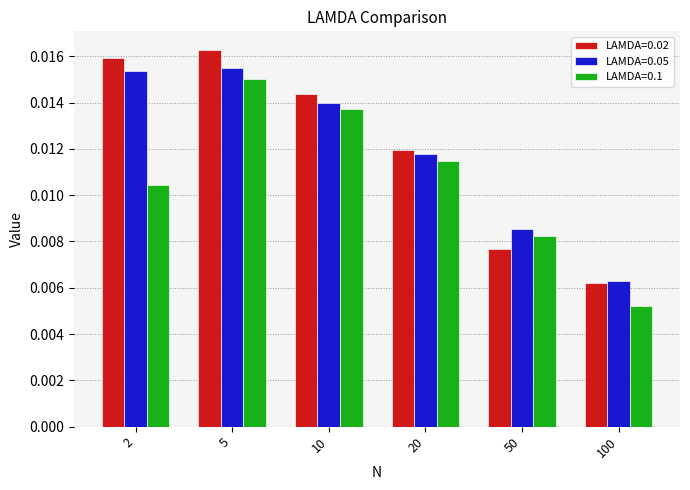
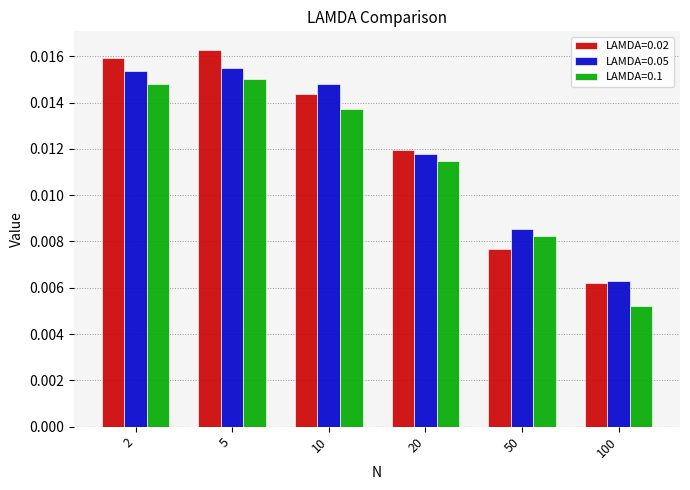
LAMDA=0.1, 2: 0.0105 -> 0.0148
LAMDA=0.05, 10: 0.0140 -> 0.0148
